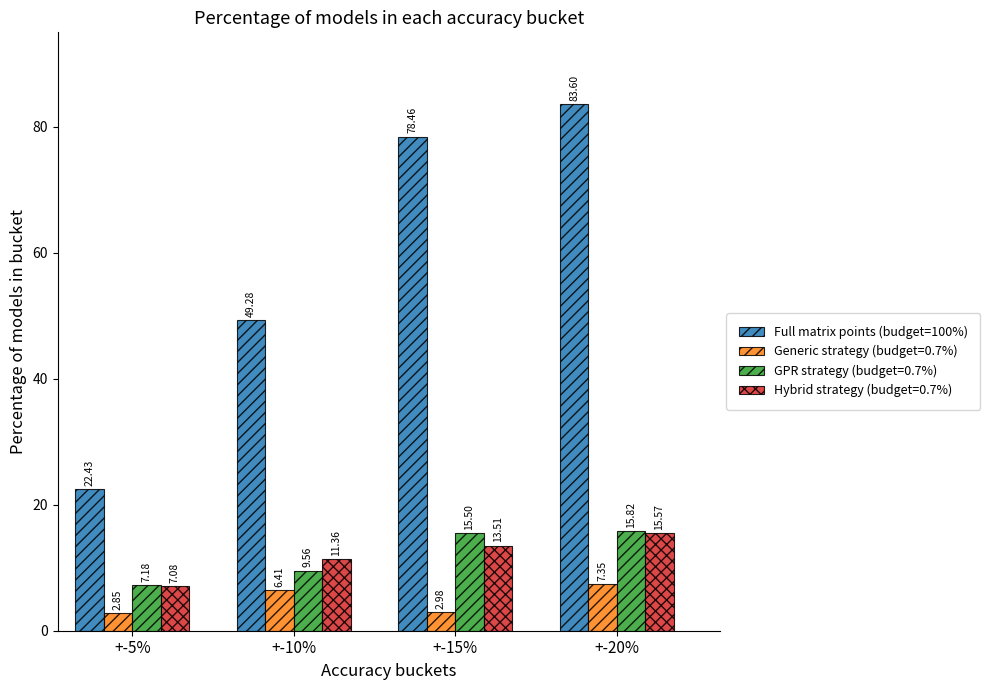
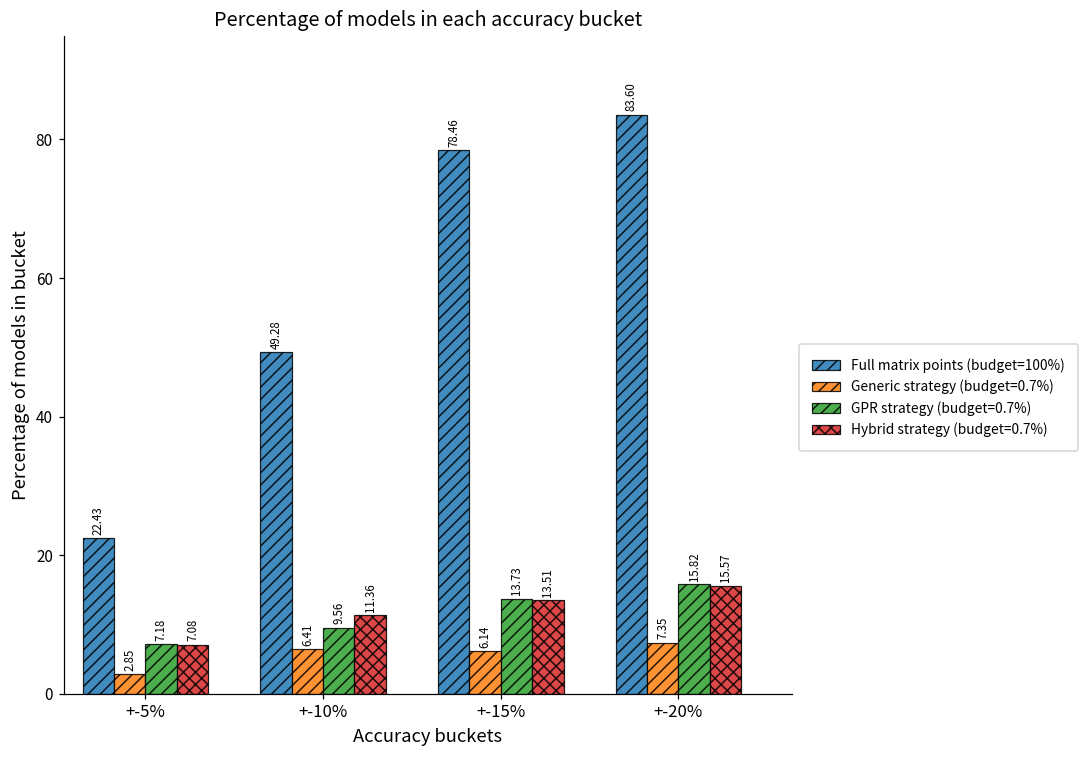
Generic strategy (budget=0.7%), +-15%: 2.98 -> 6.14
GPR strategy (budget=0.7%), +-15%: 15.50 -> 13.73
